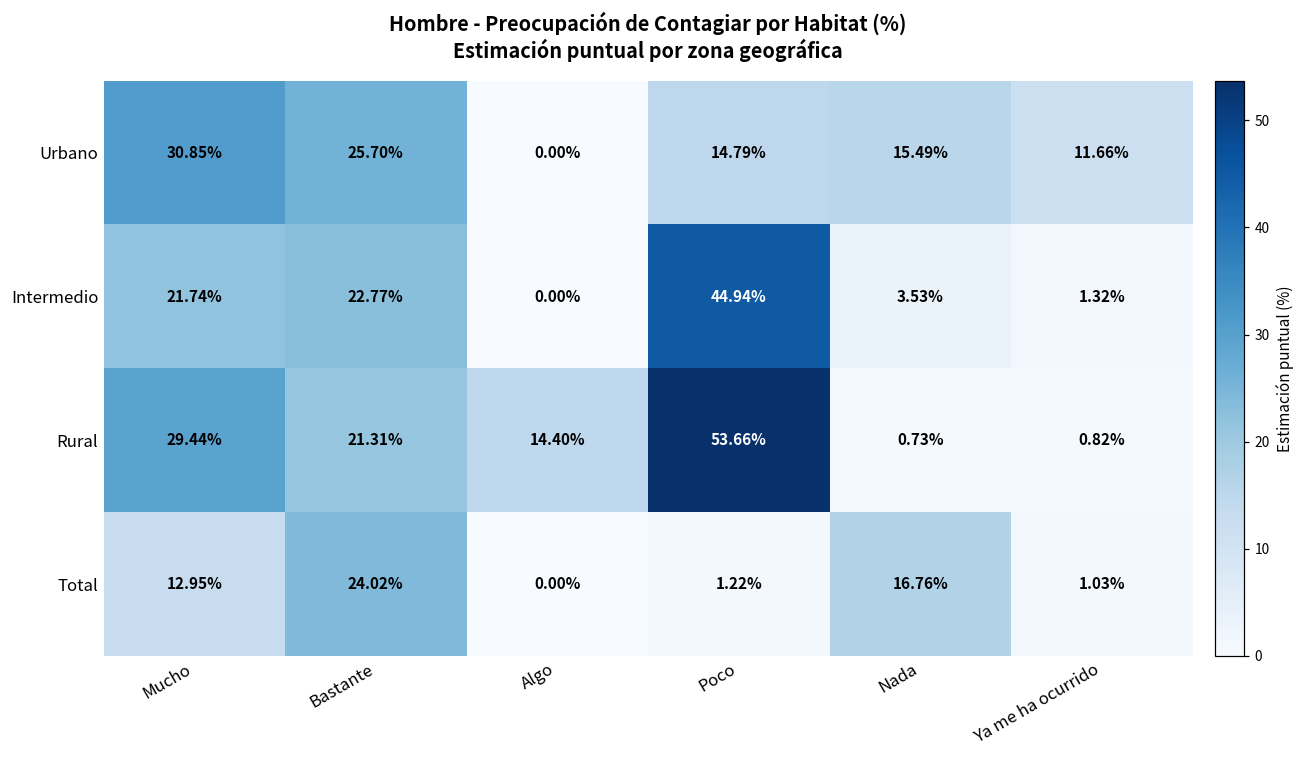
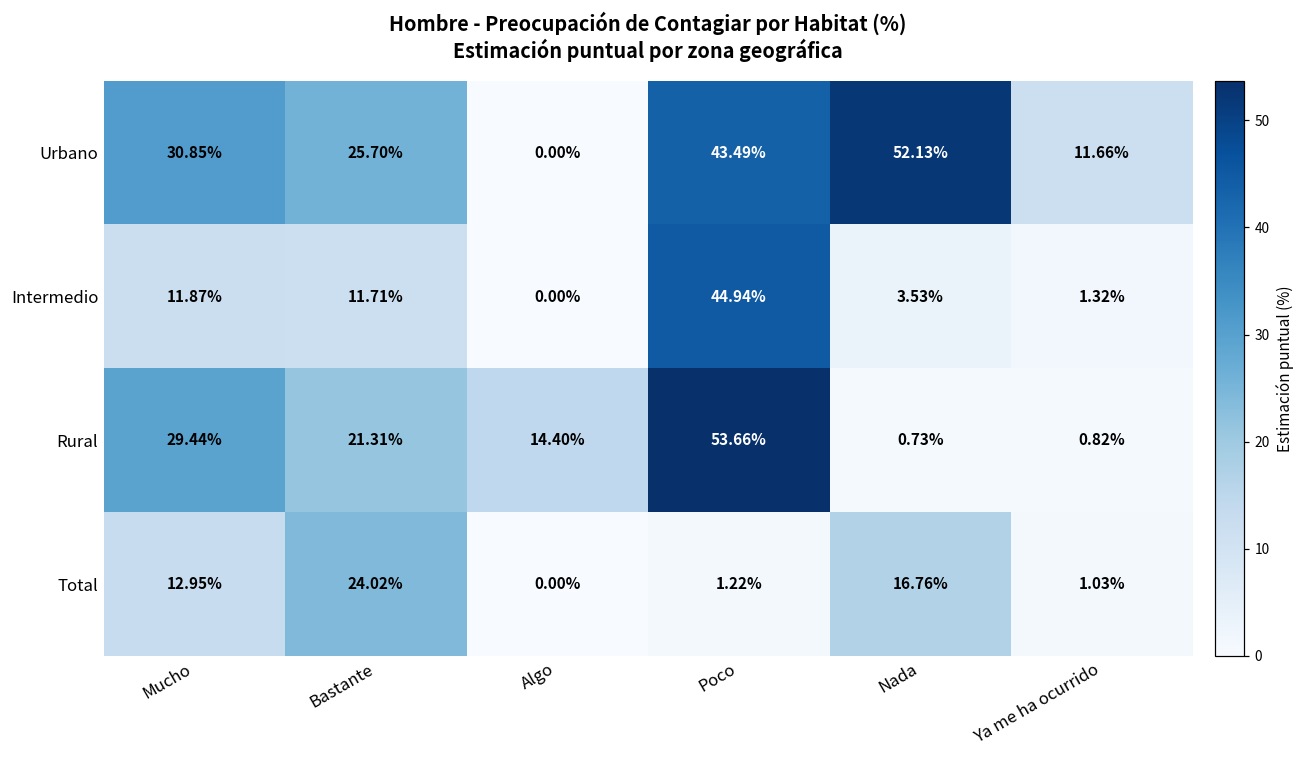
Urbano, Poco: 14.79% -> 43.49%
Urbano, Nada: 15.49% -> 52.13%
Intermedio, Mucho: 21.74% -> 11.87%
Intermedio, Bastante: 22.77% -> 11.71%
